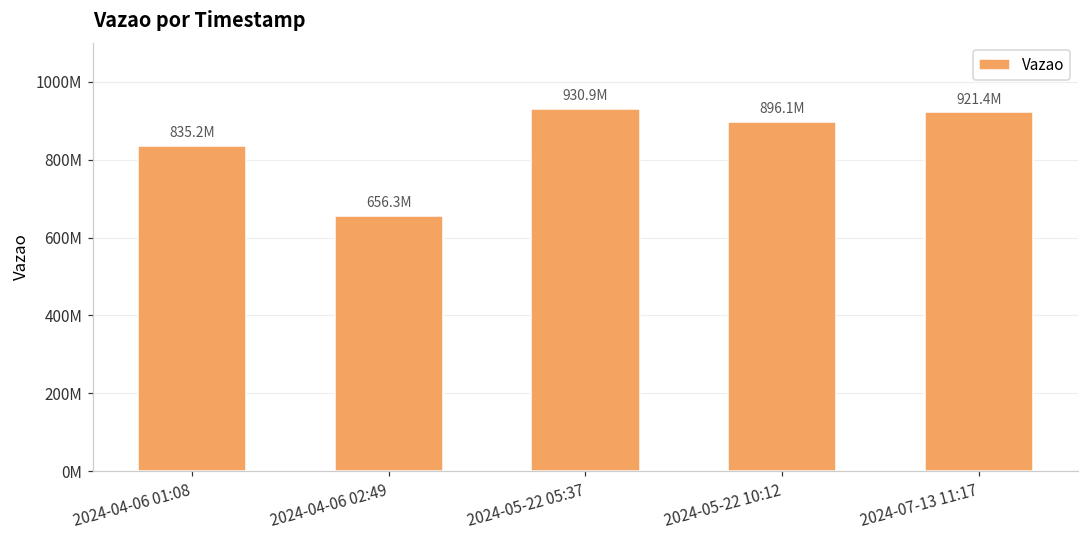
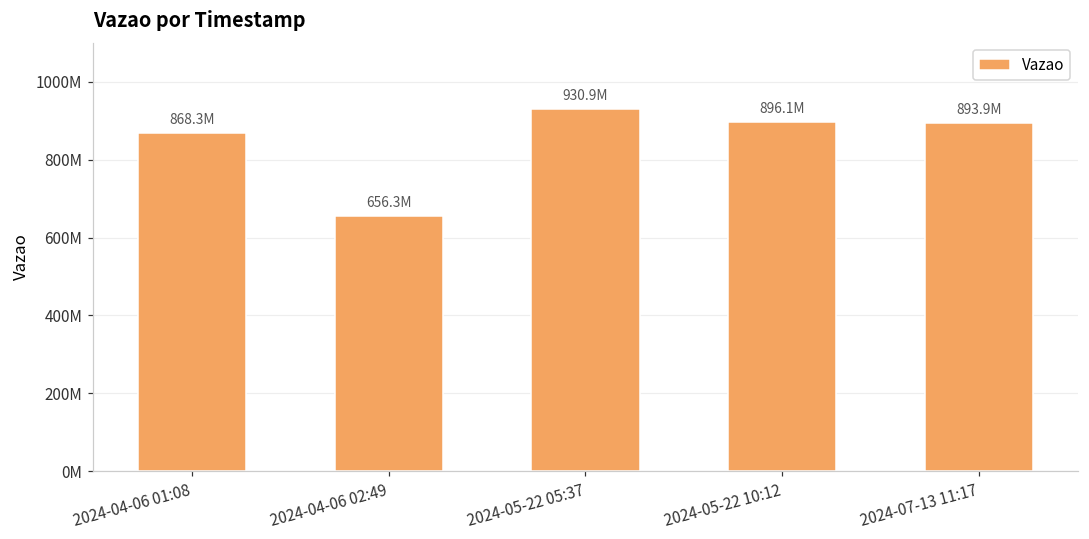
2024-04-06 01:08: 835.2M -> 868.3M
2024-07-13 11:17: 921.4M -> 893.9M
